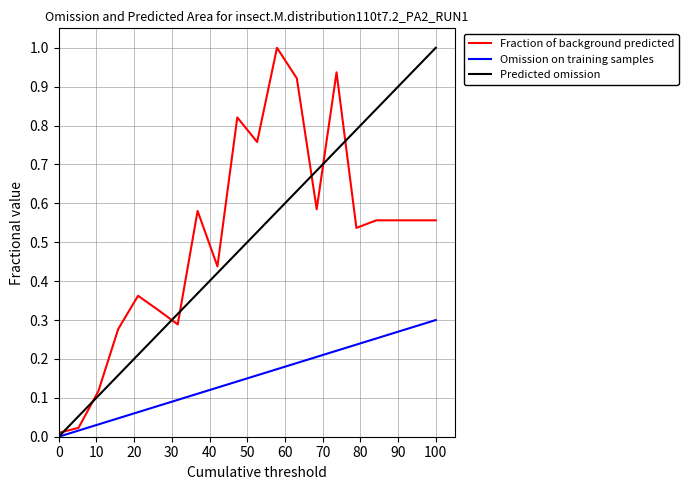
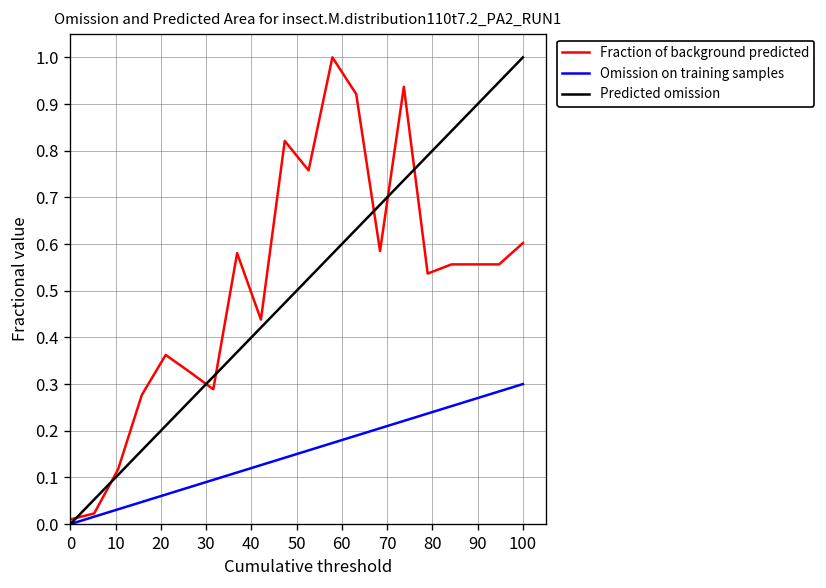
Fraction of background predicted, 100: 0.56 -> 0.60
